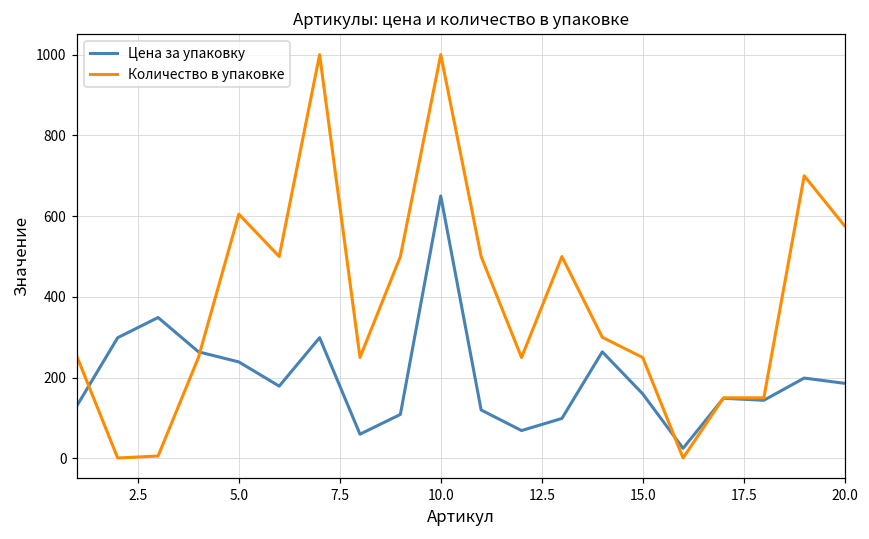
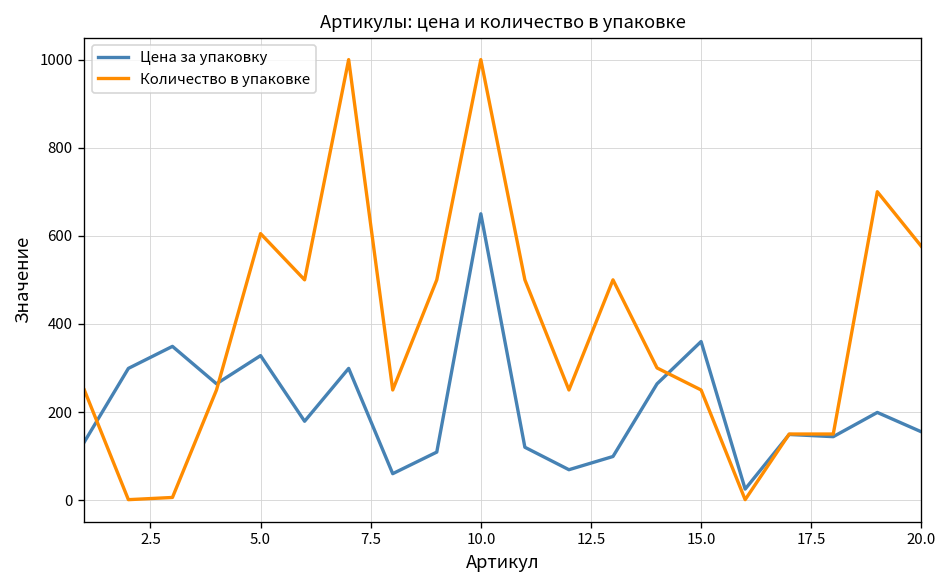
Цена за упаковку, 5.0: 240 -> 330
Цена за упаковку, 15.0: 160 -> 360
Цена за упаковку, 20.0: 190 -> 160
